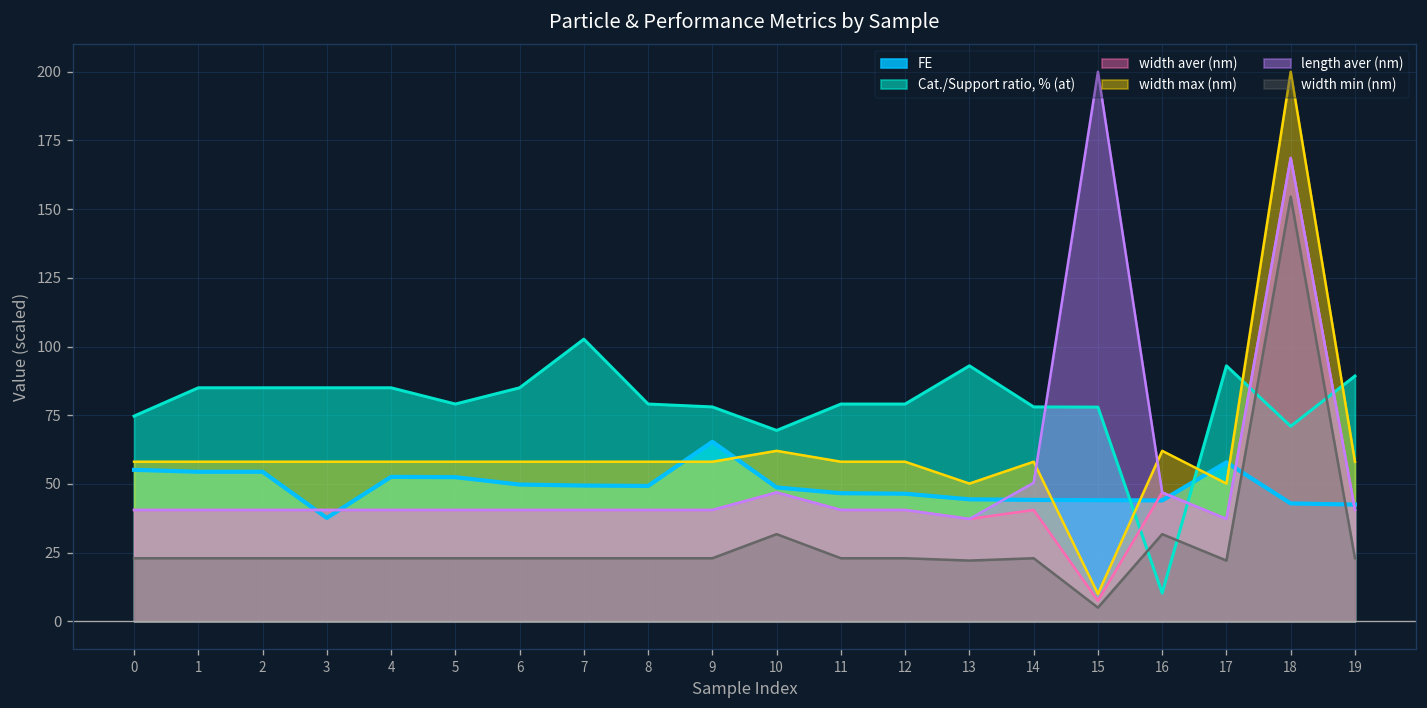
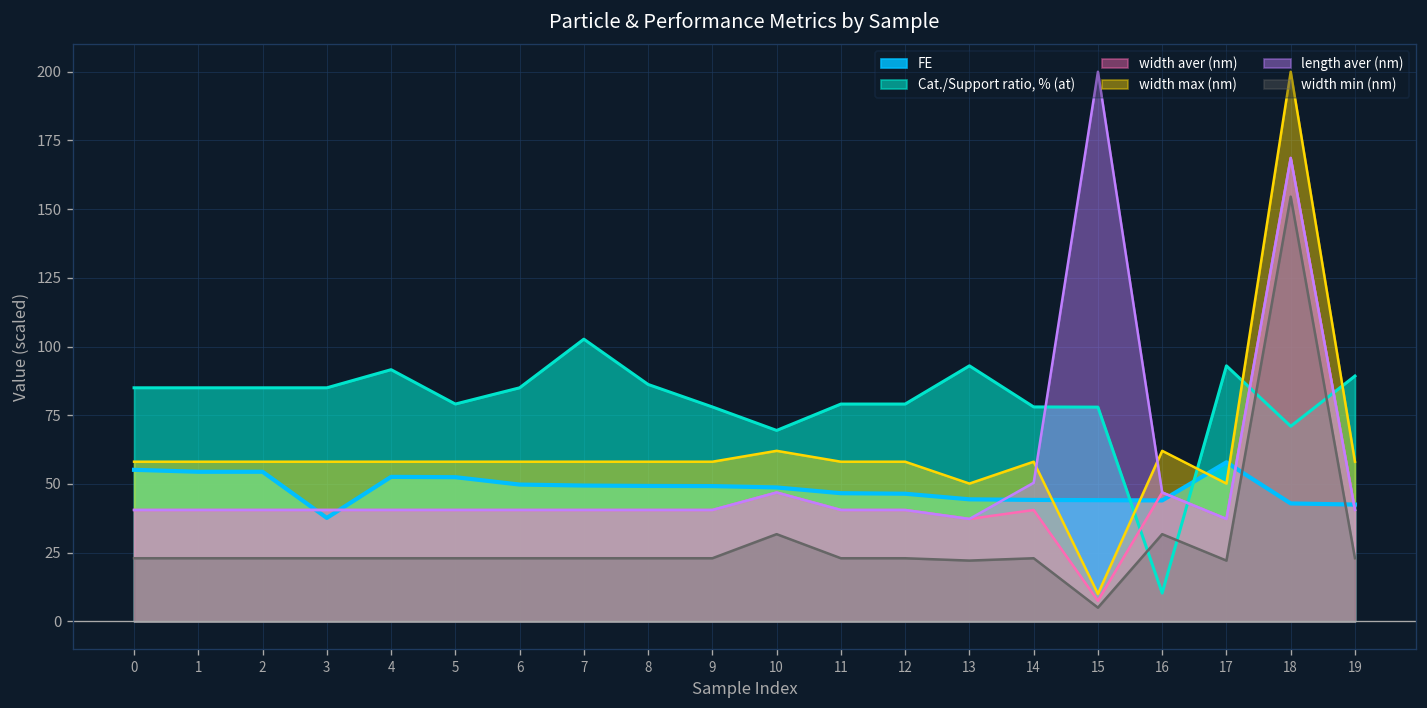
Cat./Support ratio, % (at), 0: 75 -> 85
Cat./Support ratio, % (at), 4: 85 -> 92
Cat./Support ratio, % (at), 8: 79 -> 86
FE, 9: 65 -> 49
